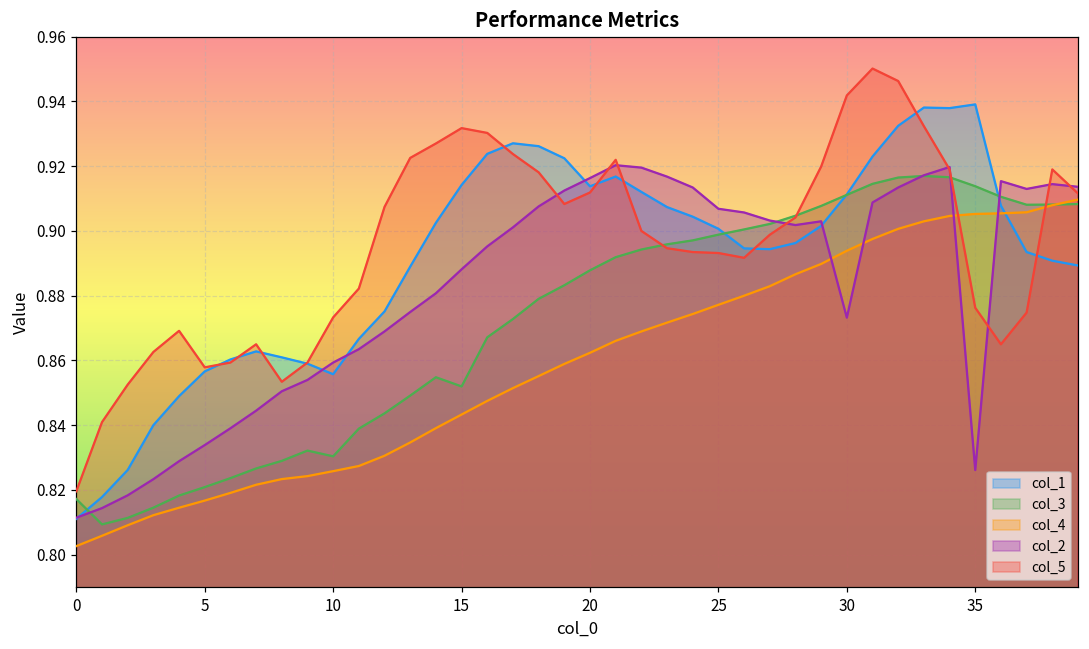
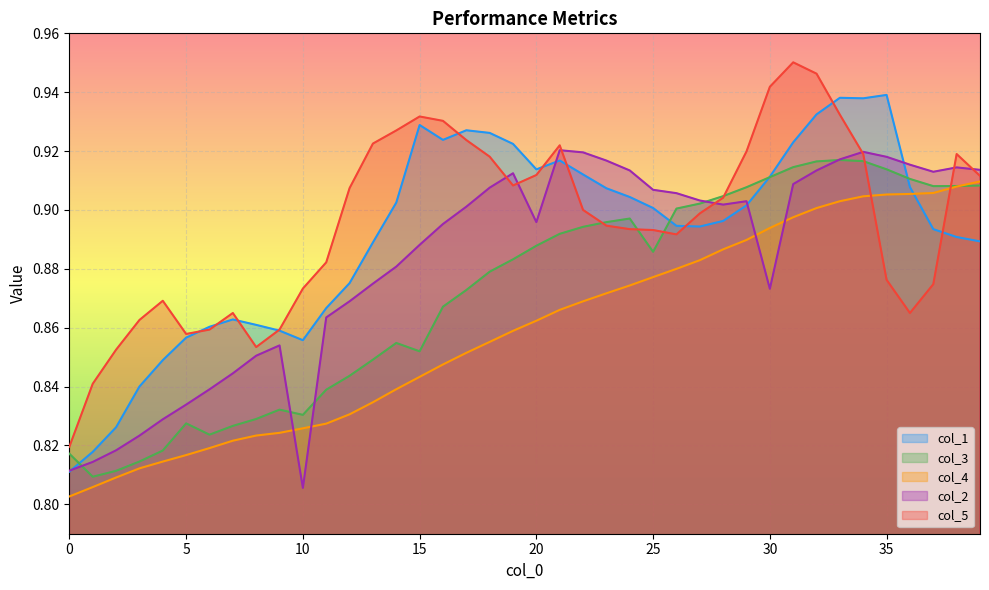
col_3, 5: 0.821 -> 0.827
col_2, 10: 0.859 -> 0.806
col_1, 15: 0.914 -> 0.929
col_2, 20: 0.916 -> 0.896
col_3, 25: 0.899 -> 0.886
col_2, 35: 0.826 -> 0.918
